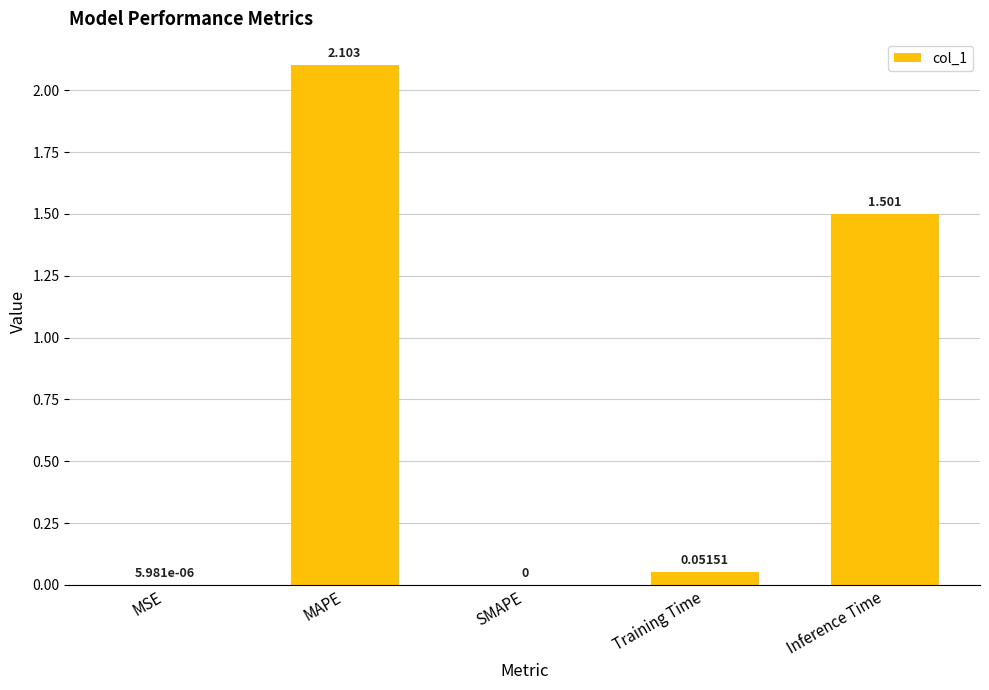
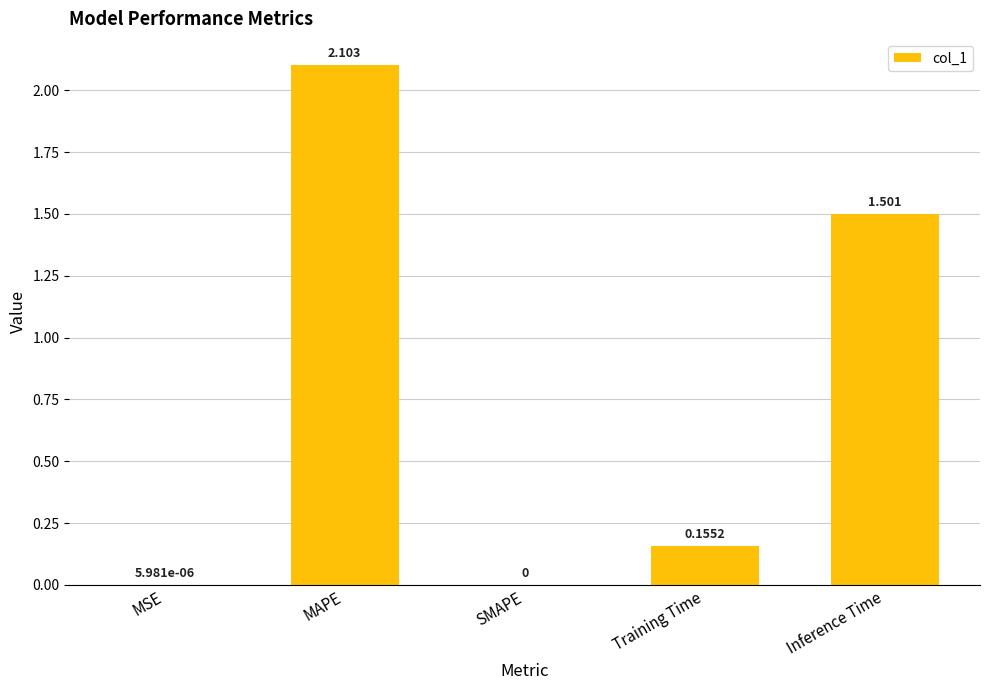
Training Time: 0.05151 -> 0.1552
